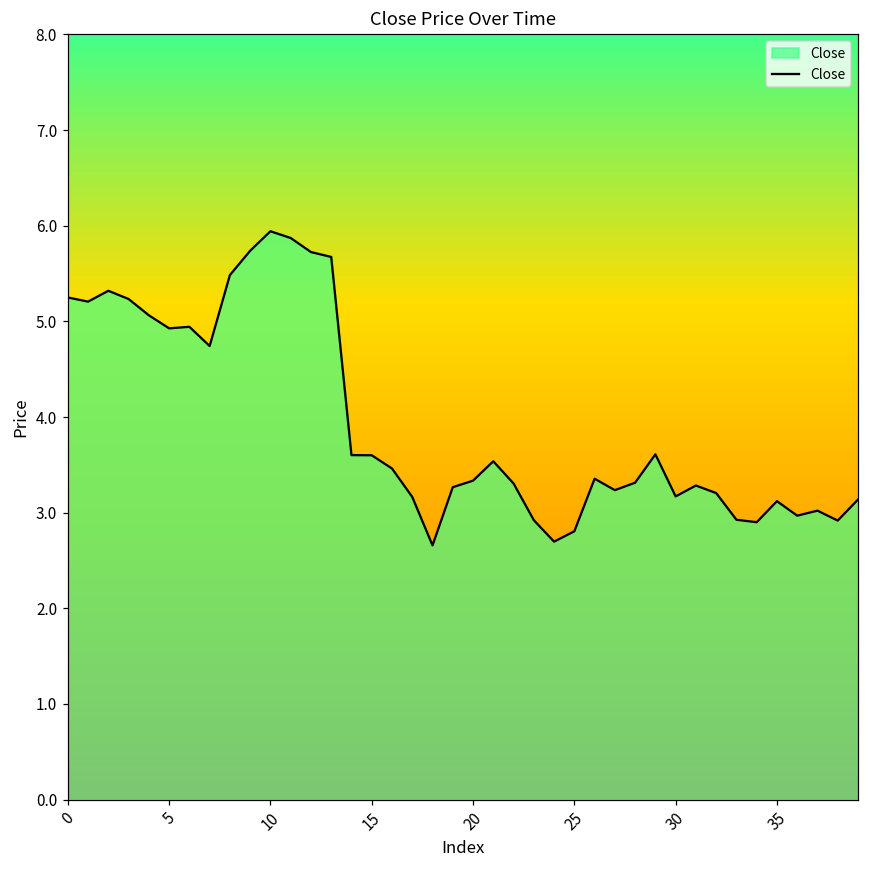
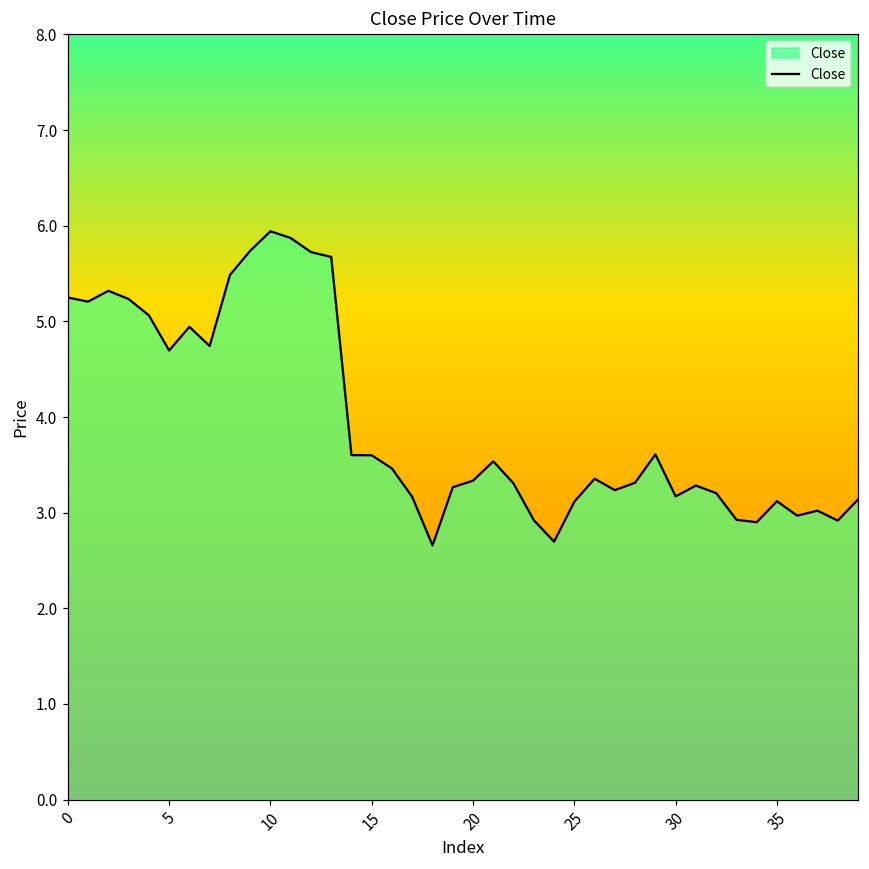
5: 4.9 -> 4.7
25: 2.8 -> 3.1
